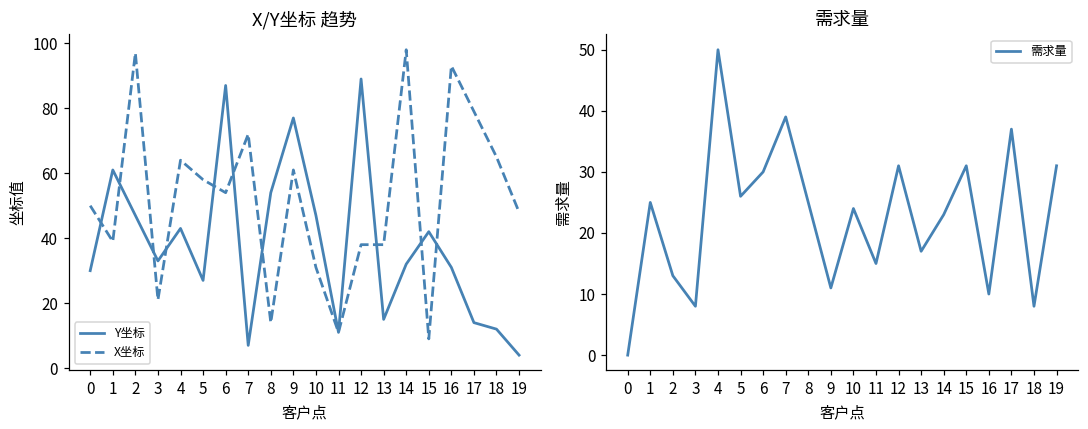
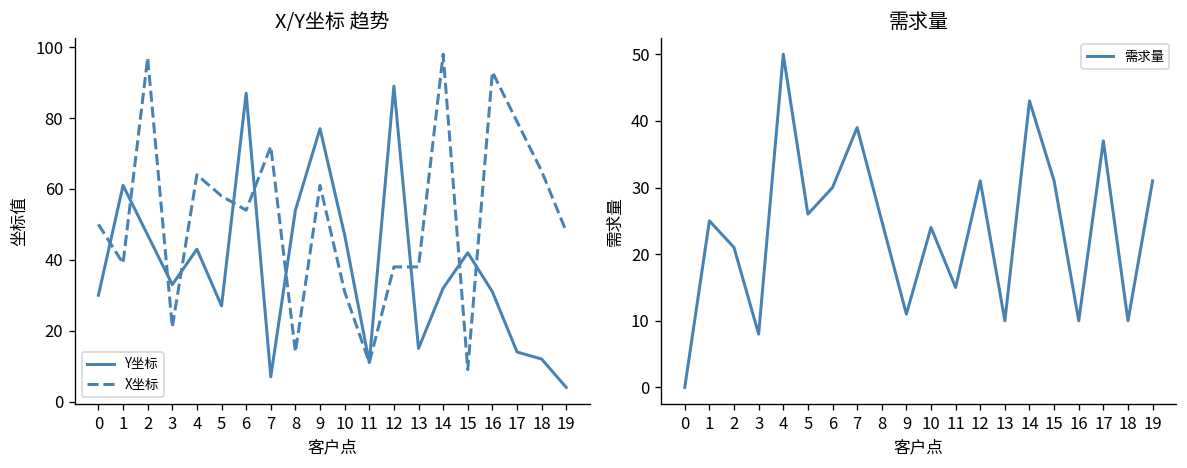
需求量, 2: 13 -> 21
需求量, 13: 17 -> 10
需求量, 14: 23 -> 43
需求量, 18: 8 -> 10
